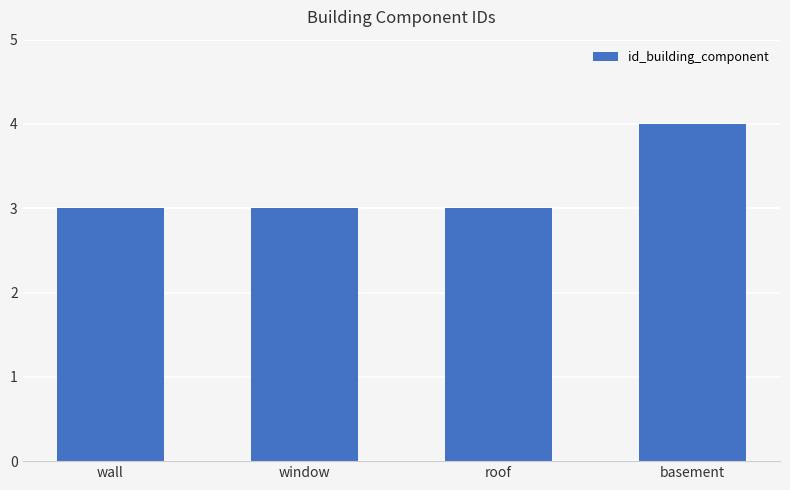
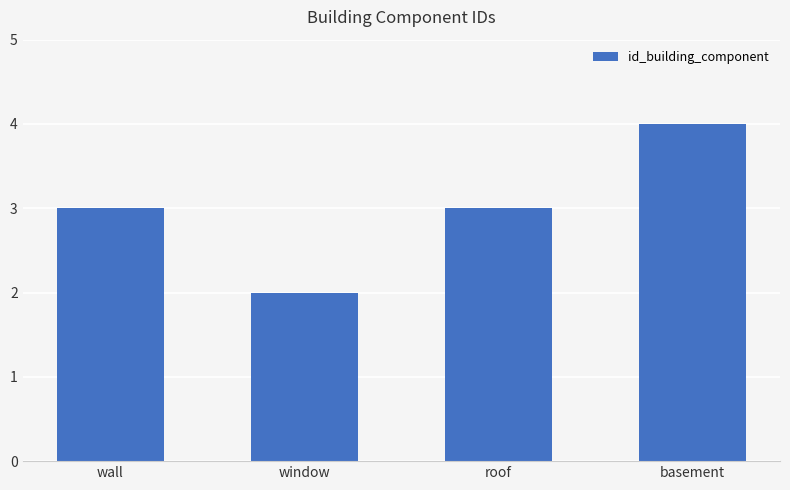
window: 3 -> 2
